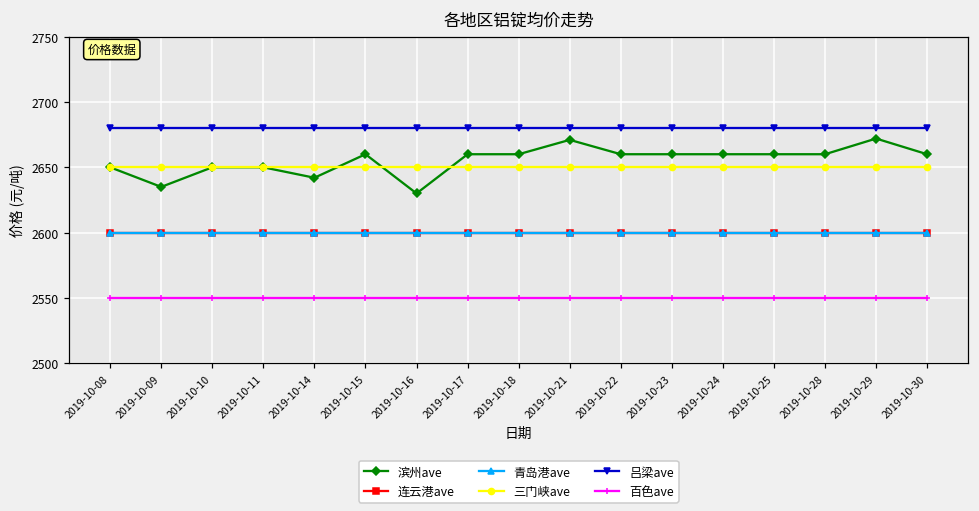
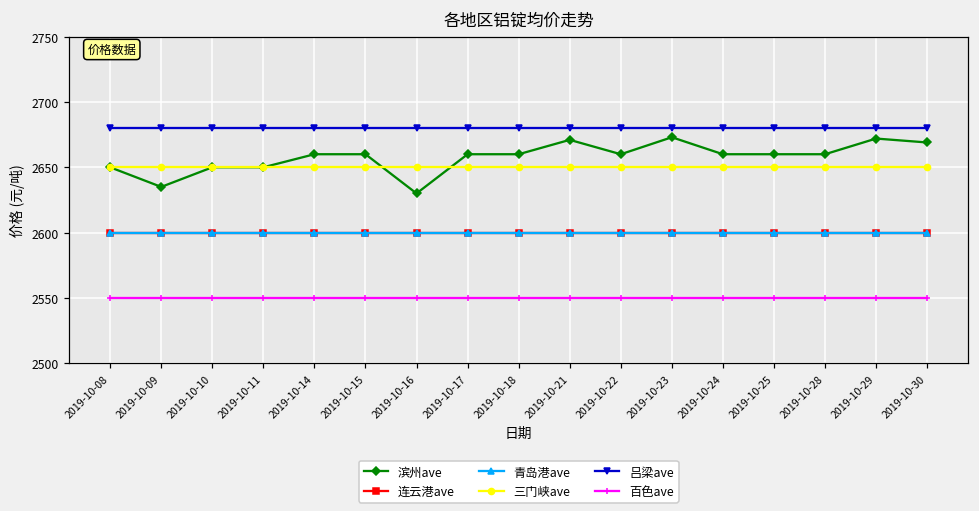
滨州ave, 2019-10-14: 2642 -> 2660
滨州ave, 2019-10-23: 2660 -> 2673
滨州ave, 2019-10-30: 2660 -> 2669
